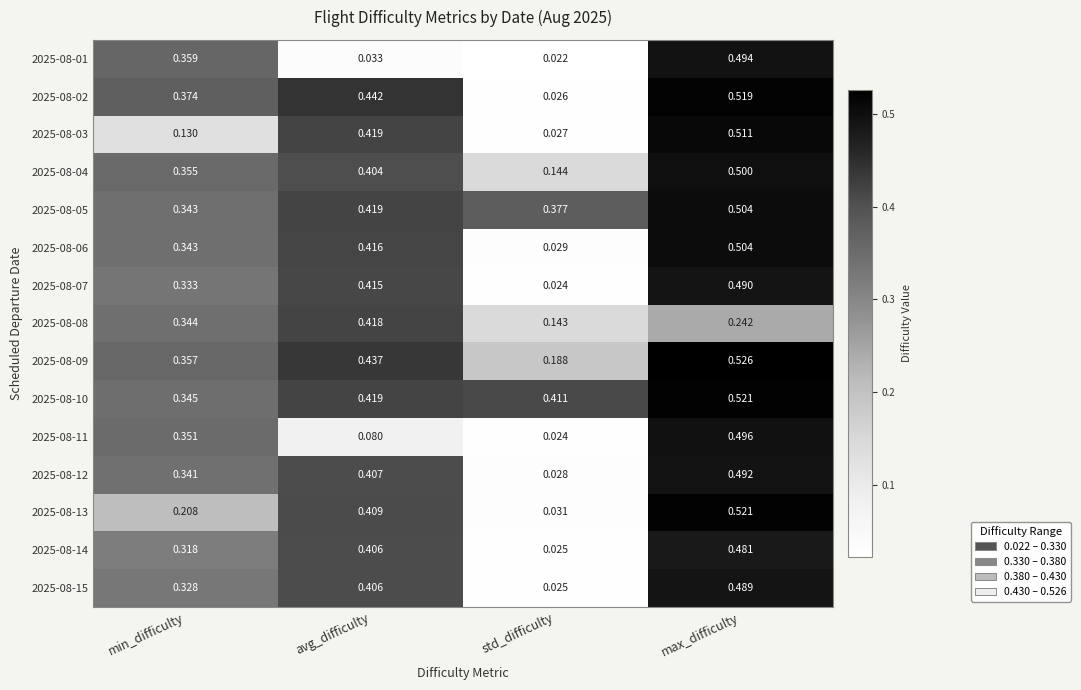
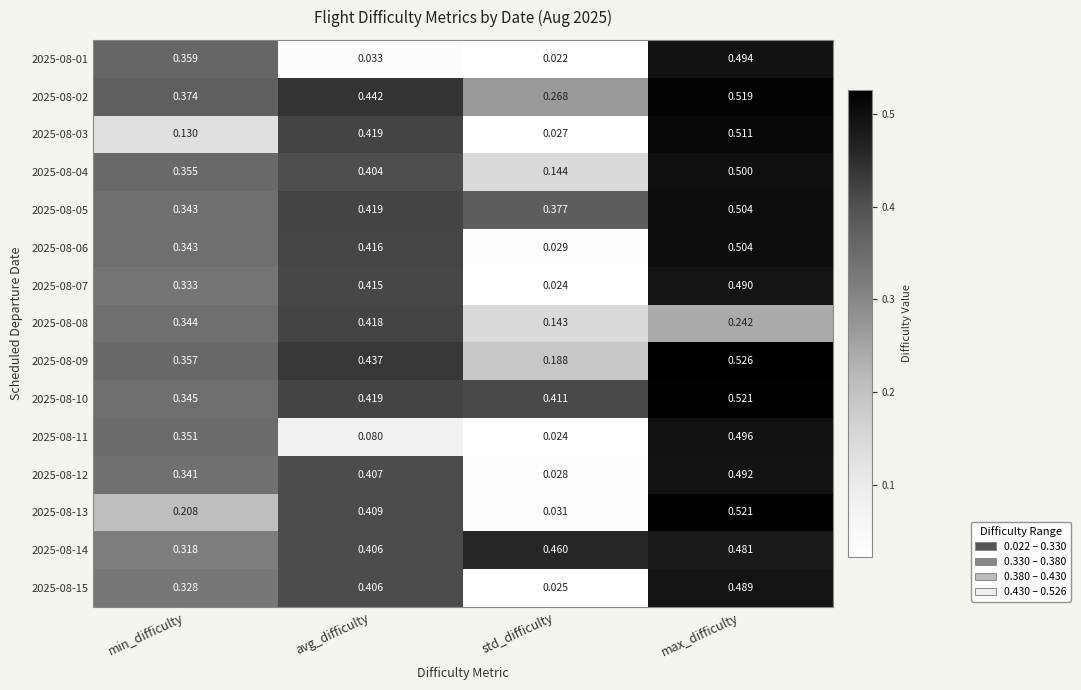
2025-08-02, std_difficulty: 0.026 -> 0.268
2025-08-14, std_difficulty: 0.025 -> 0.460
